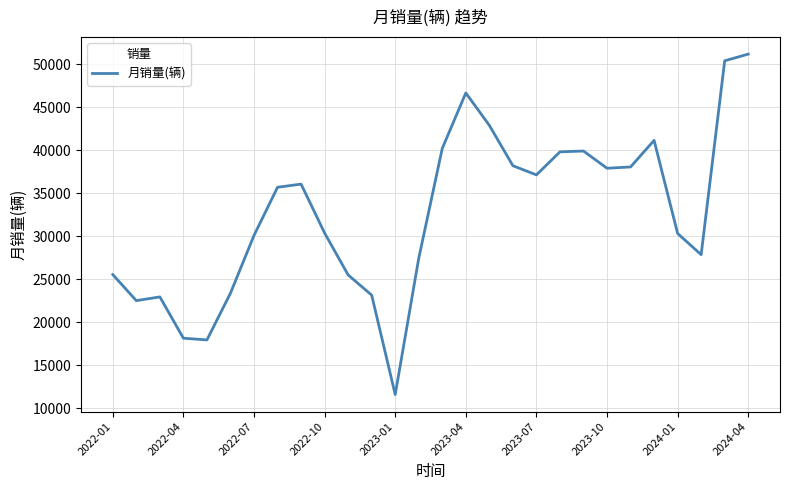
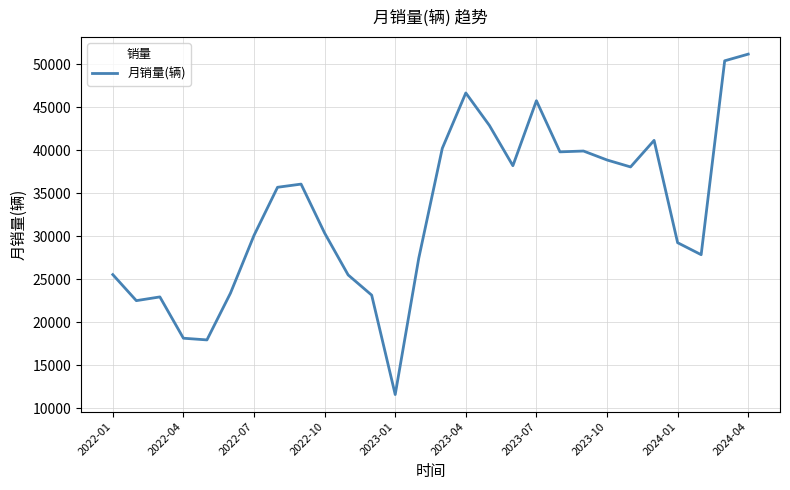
2023-07: 37000 -> 46000
2023-10: 38000 -> 39000
2024-01: 30000 -> 29000
